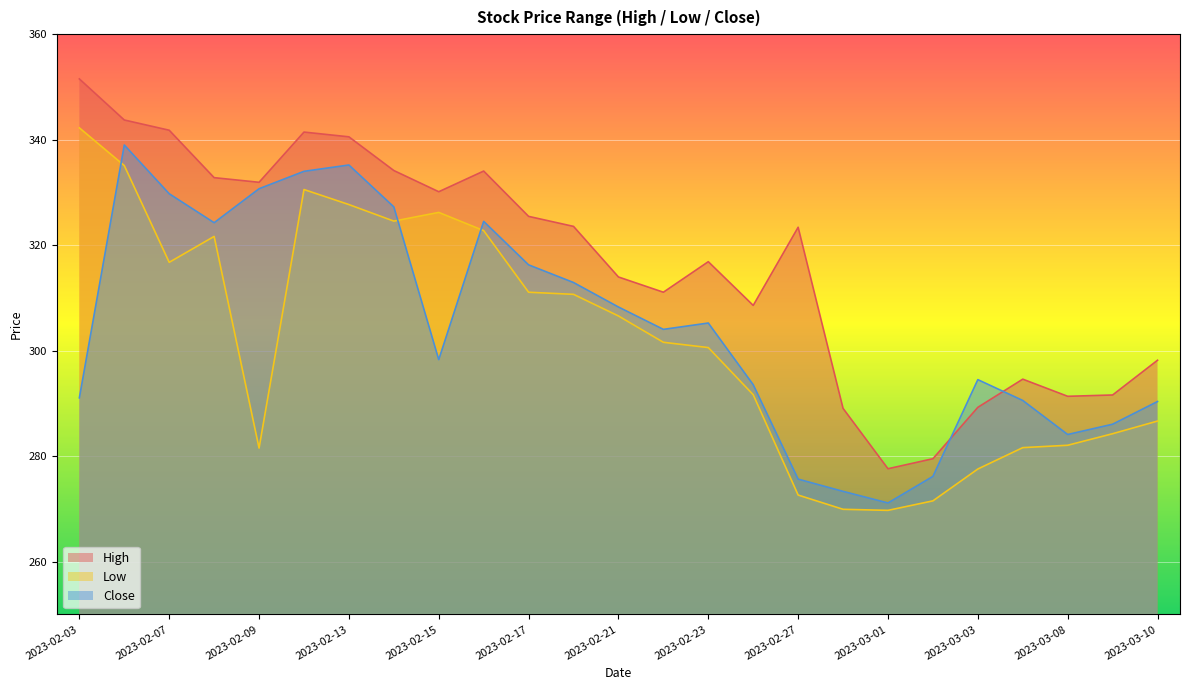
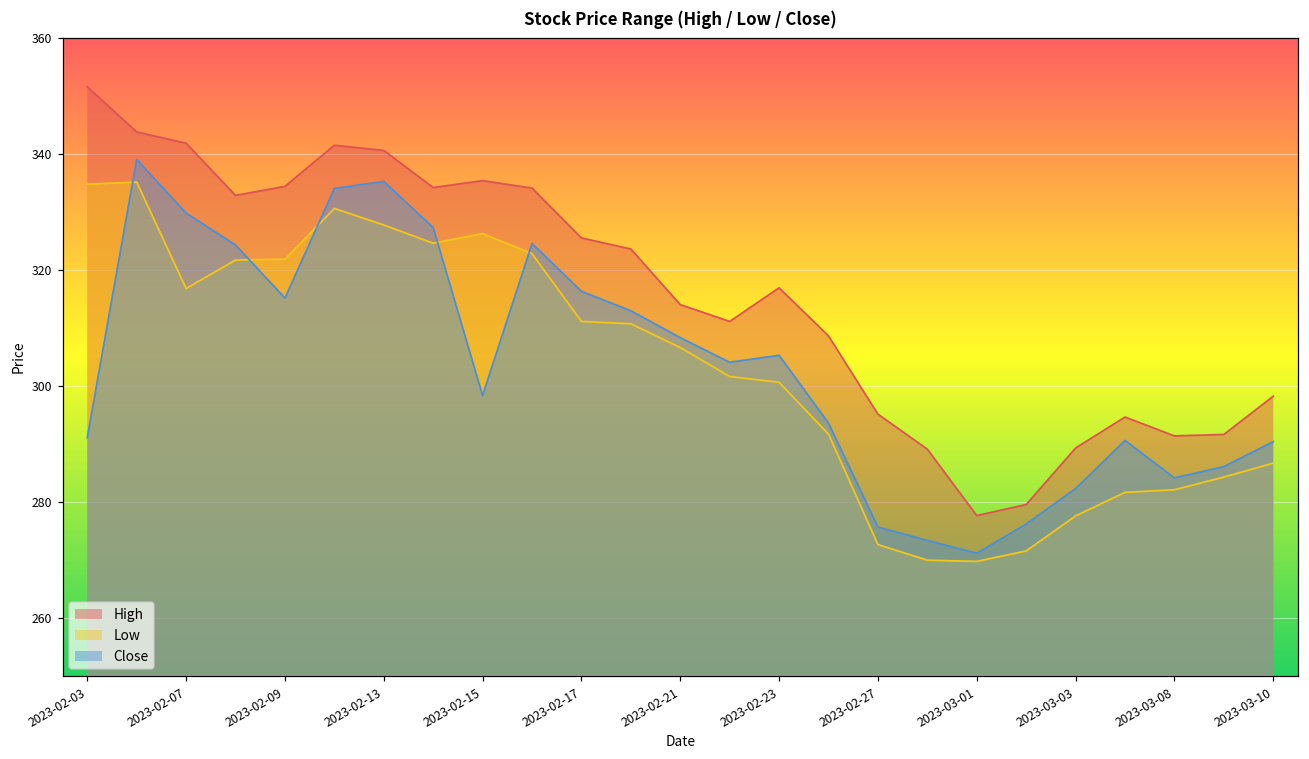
Low, 2023-02-03: 342 -> 335
High, 2023-02-09: 332 -> 334
Low, 2023-02-09: 282 -> 322
Close, 2023-02-09: 331 -> 315
High, 2023-02-15: 330 -> 335
High, 2023-02-27: 323 -> 295
Close, 2023-03-03: 295 -> 282
